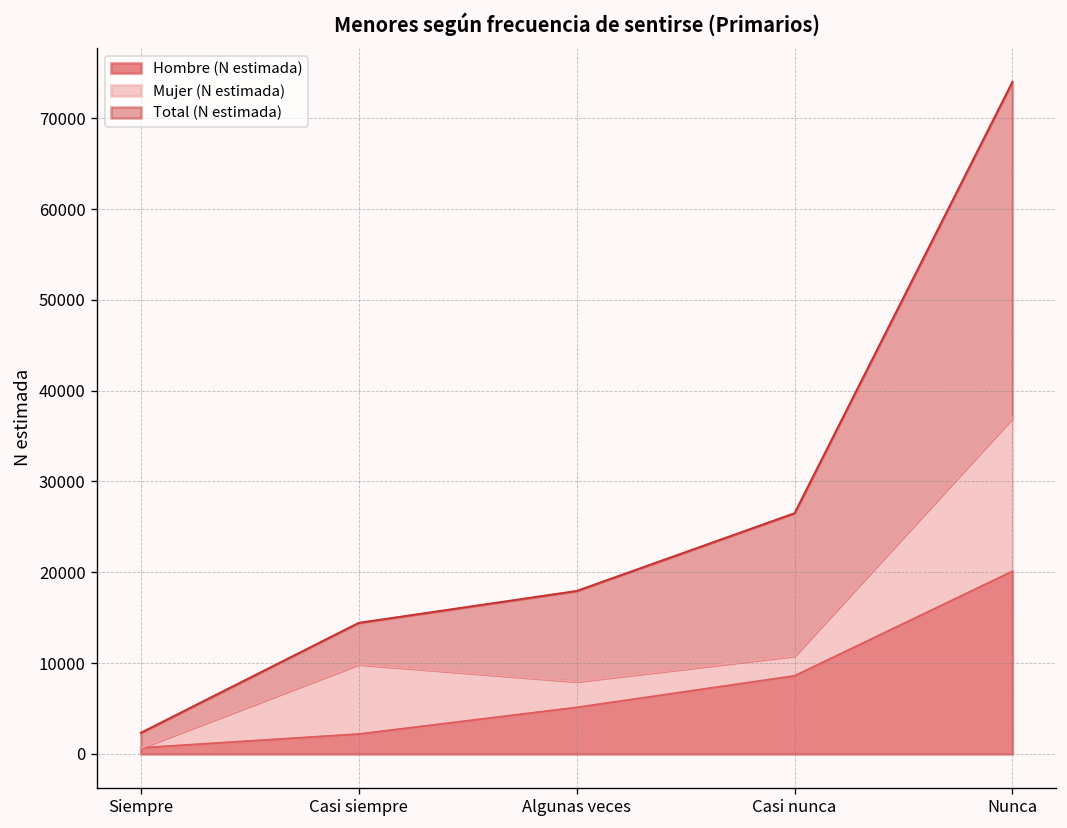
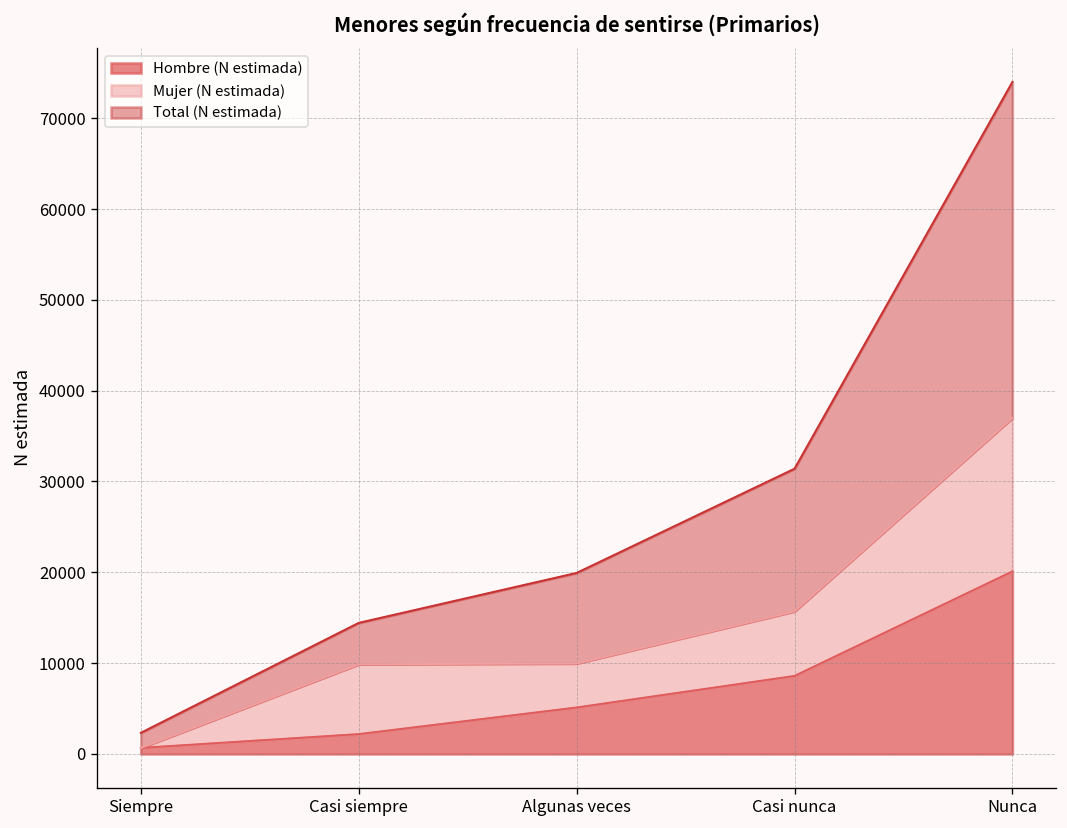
Mujer (N estimada), Algunas veces: 3000 -> 5000
Mujer (N estimada), Casi nunca: 2000 -> 7000
